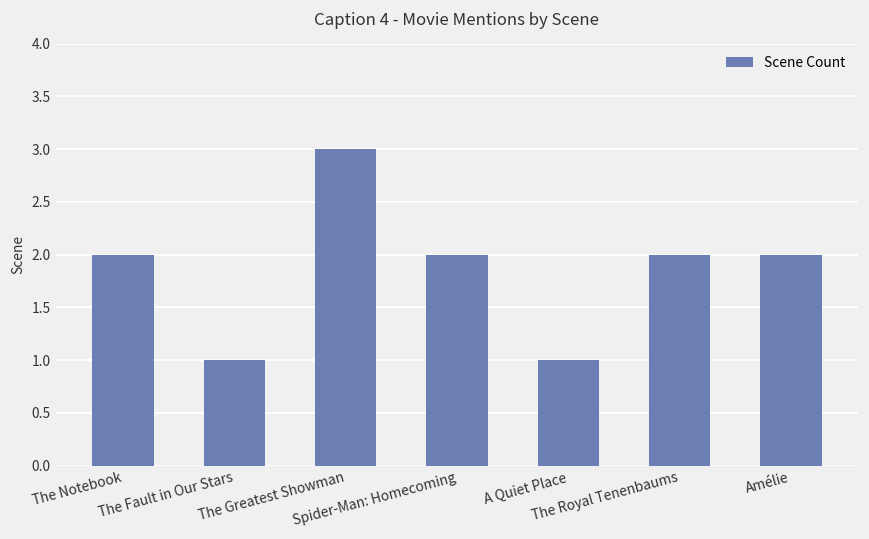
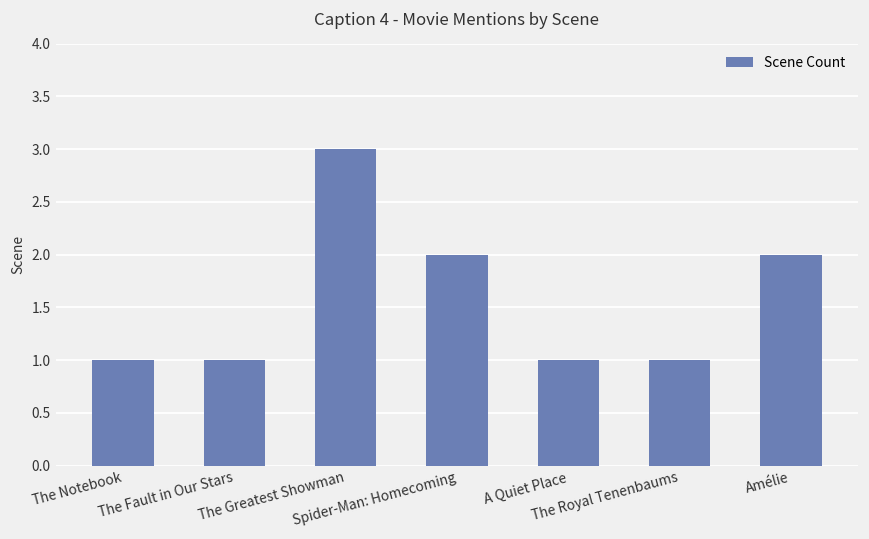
The Notebook: 2 -> 1
The Royal Tenenbaums: 2 -> 1
